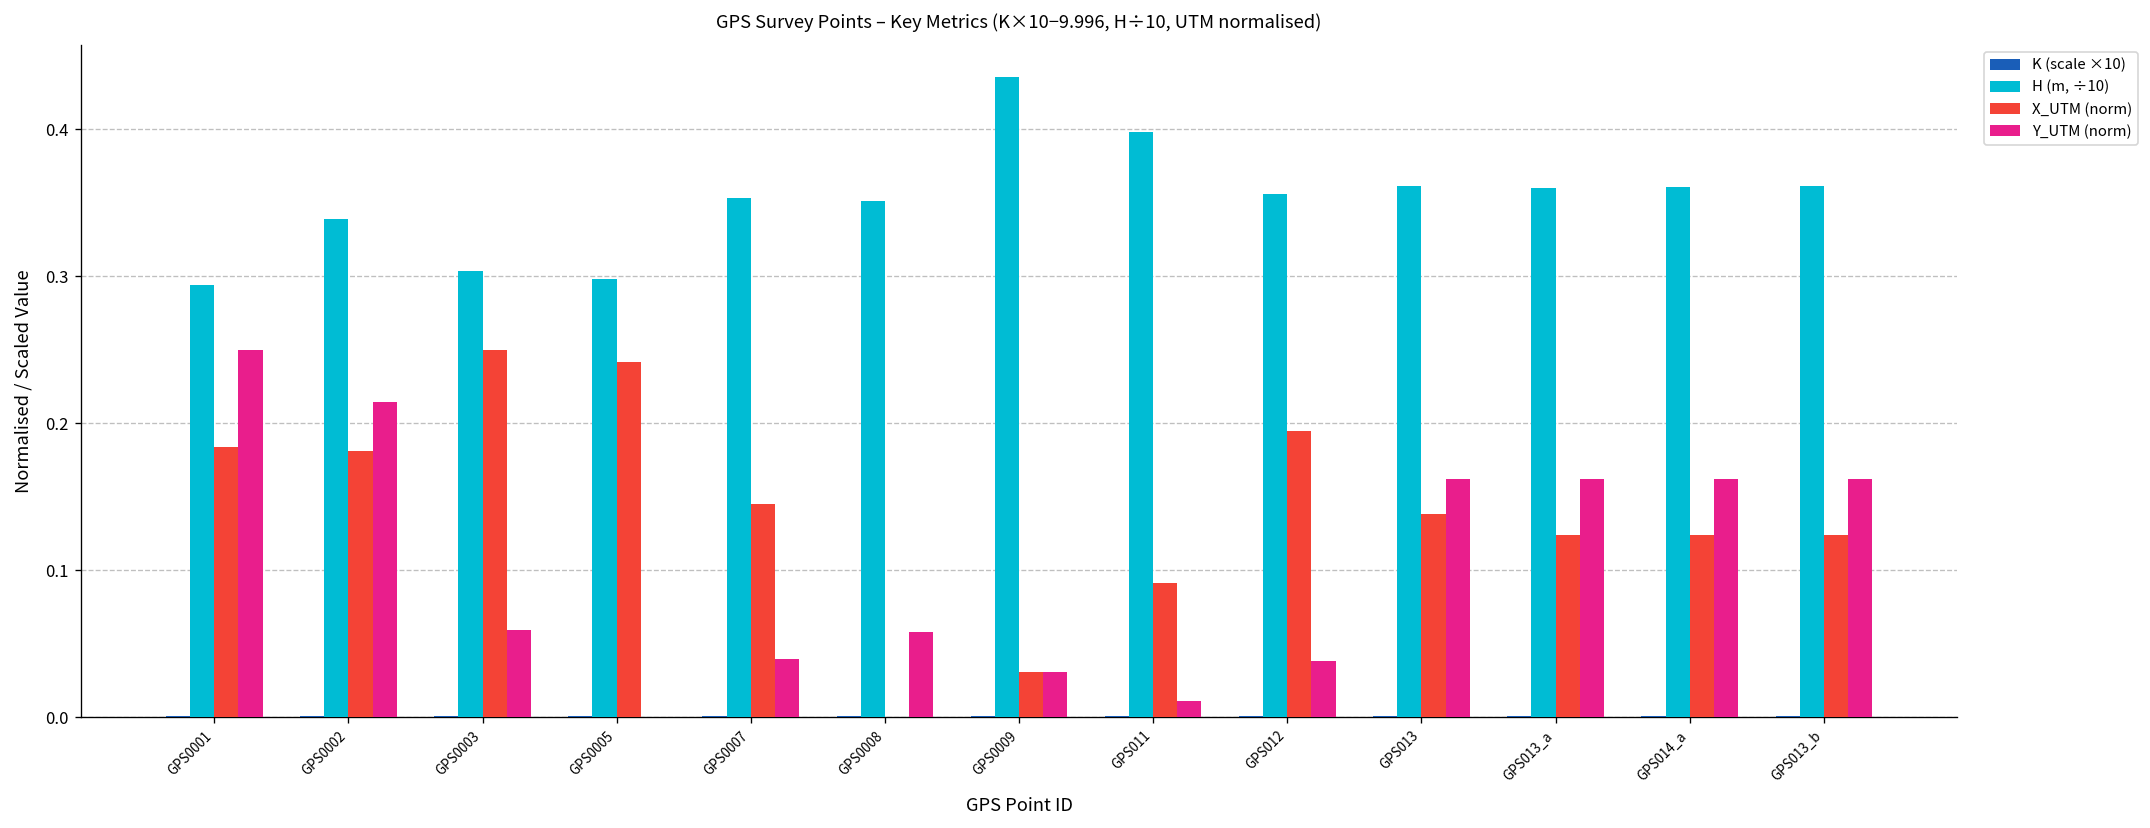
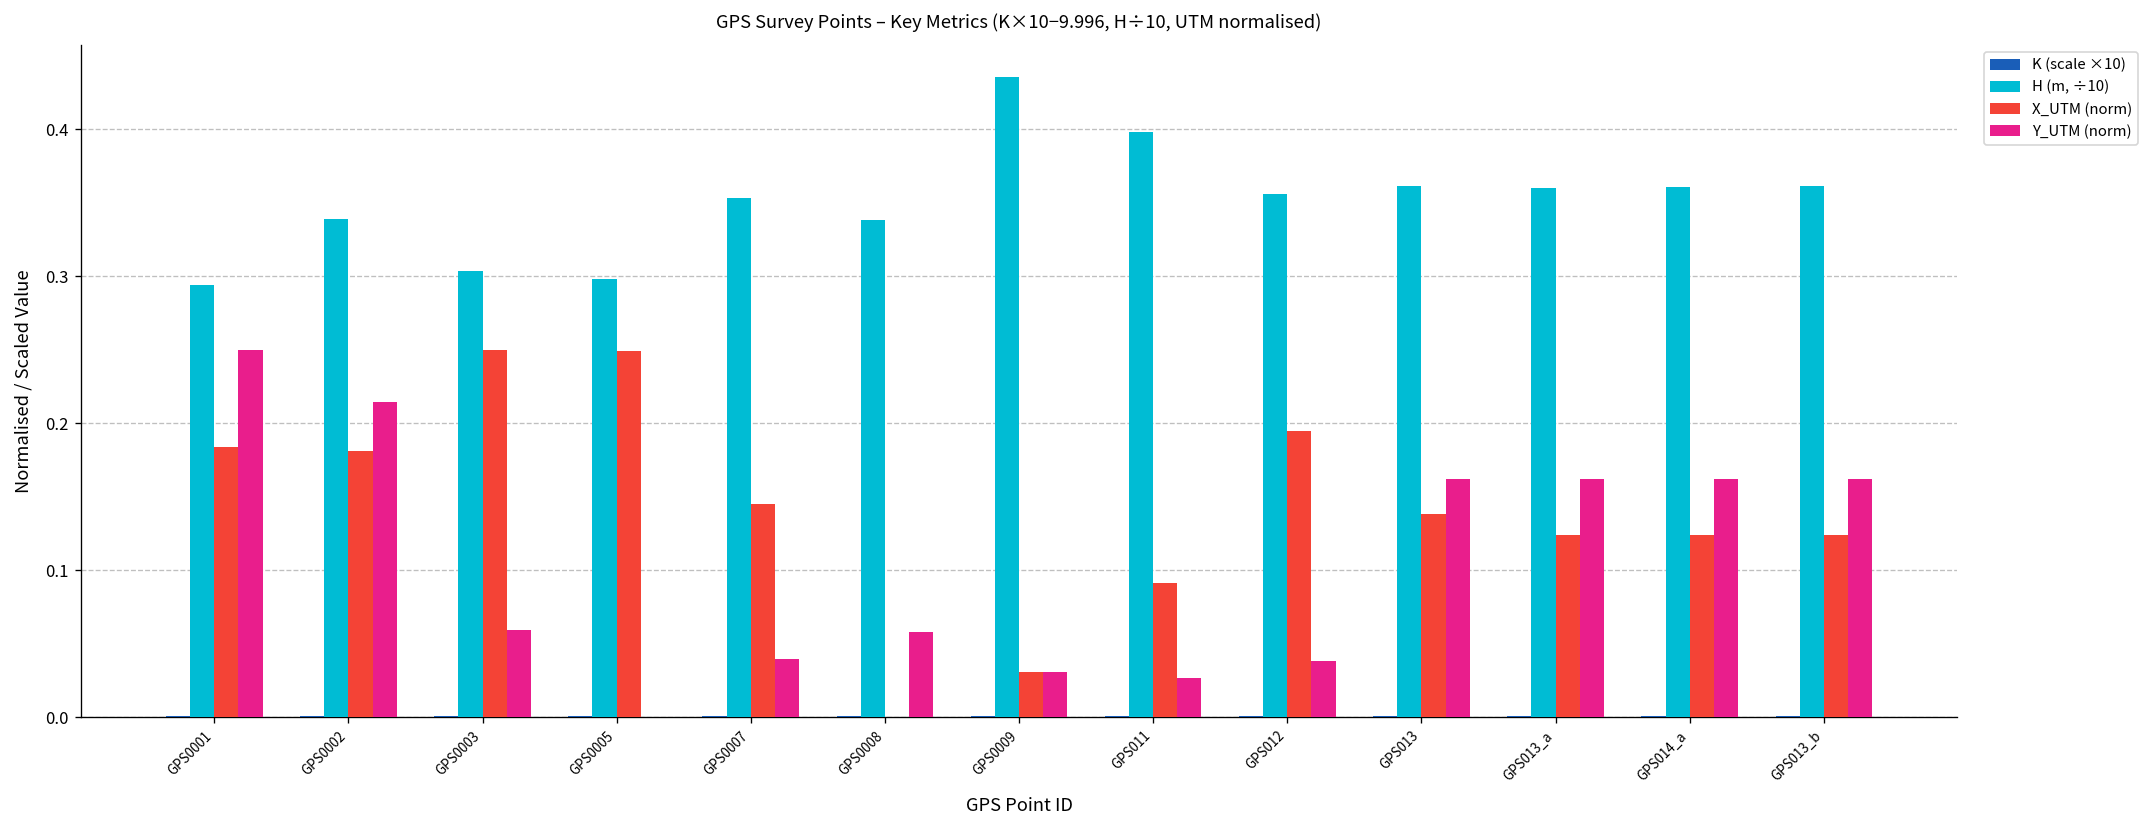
X_UTM (norm), GPS0005: 0.242 -> 0.249
H (m, ÷10), GPS0008: 0.351 -> 0.338
Y_UTM (norm), GPS011: 0.011 -> 0.027
